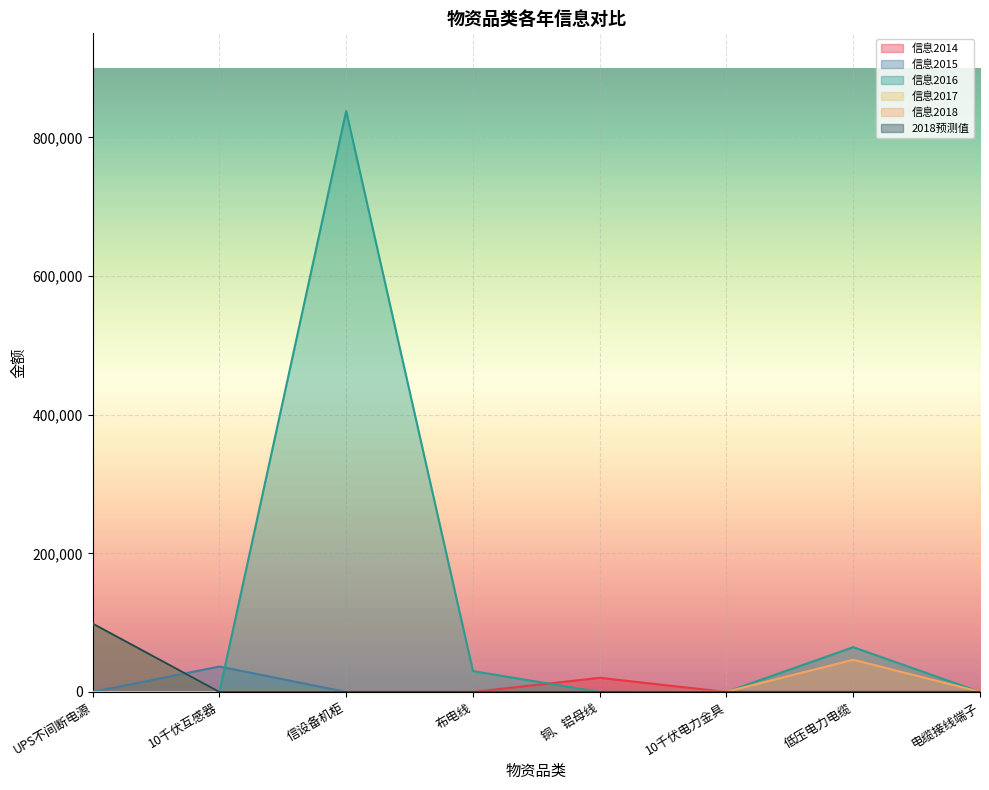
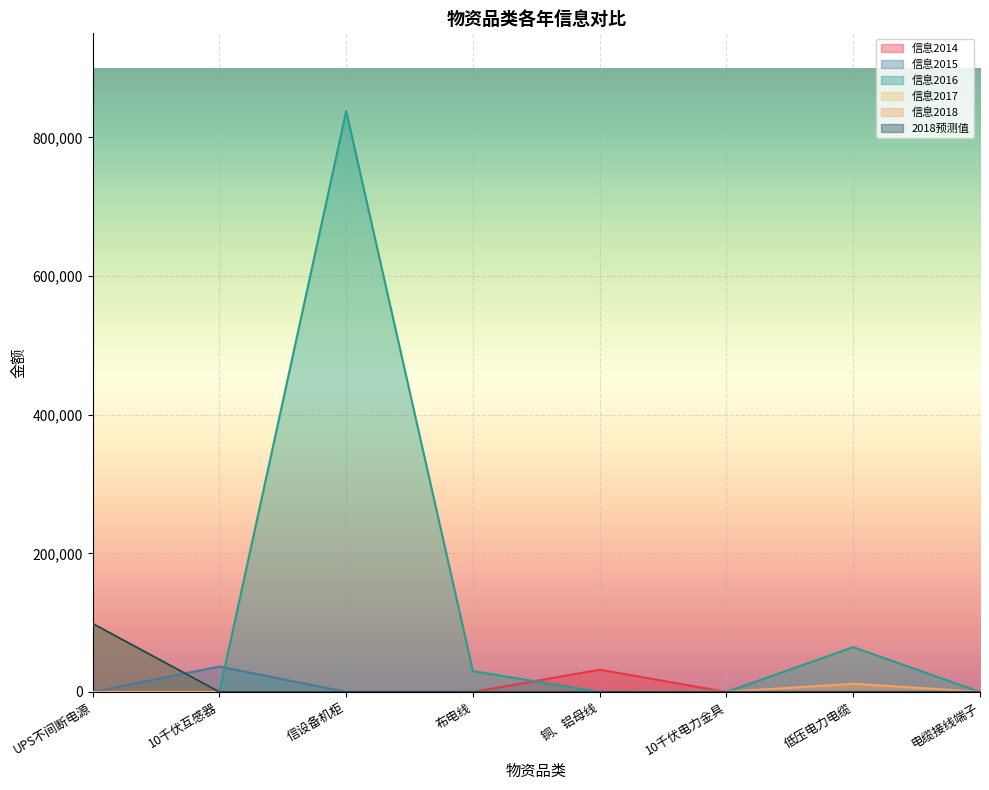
信息2014, 铜、铝母线: 20,000 -> 30,000
信息2018, 低压电力电缆: 50,000 -> 10,000
